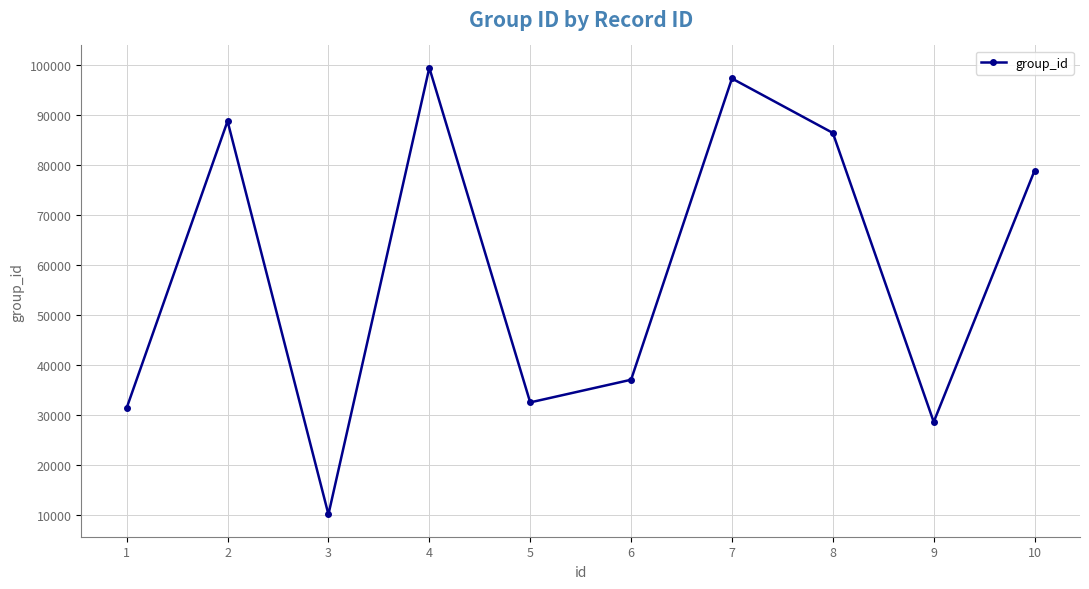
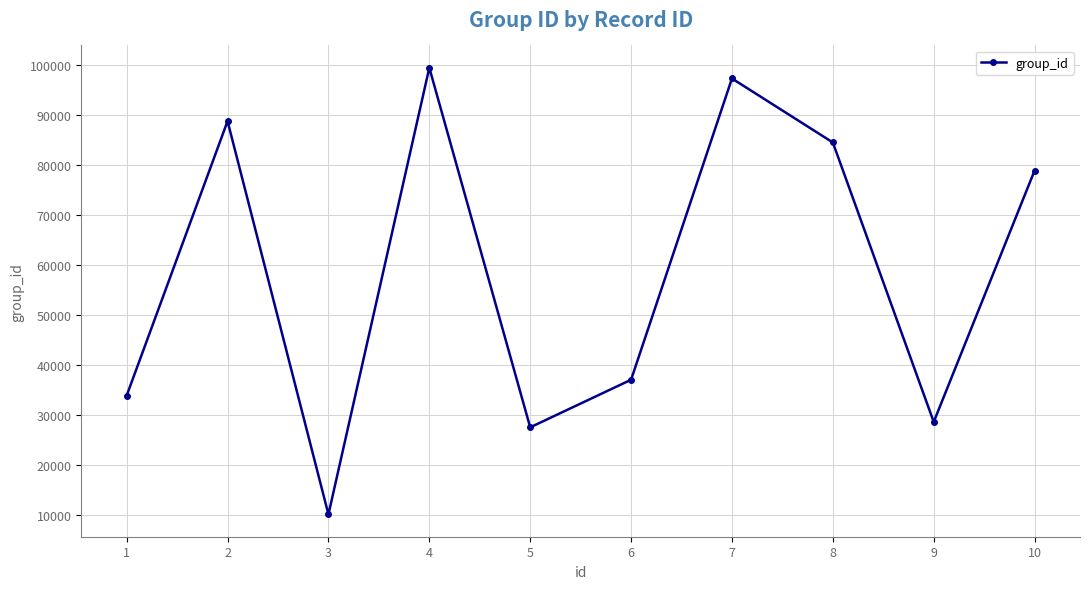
1: 31000 -> 34000
5: 33000 -> 28000
8: 86000 -> 85000
